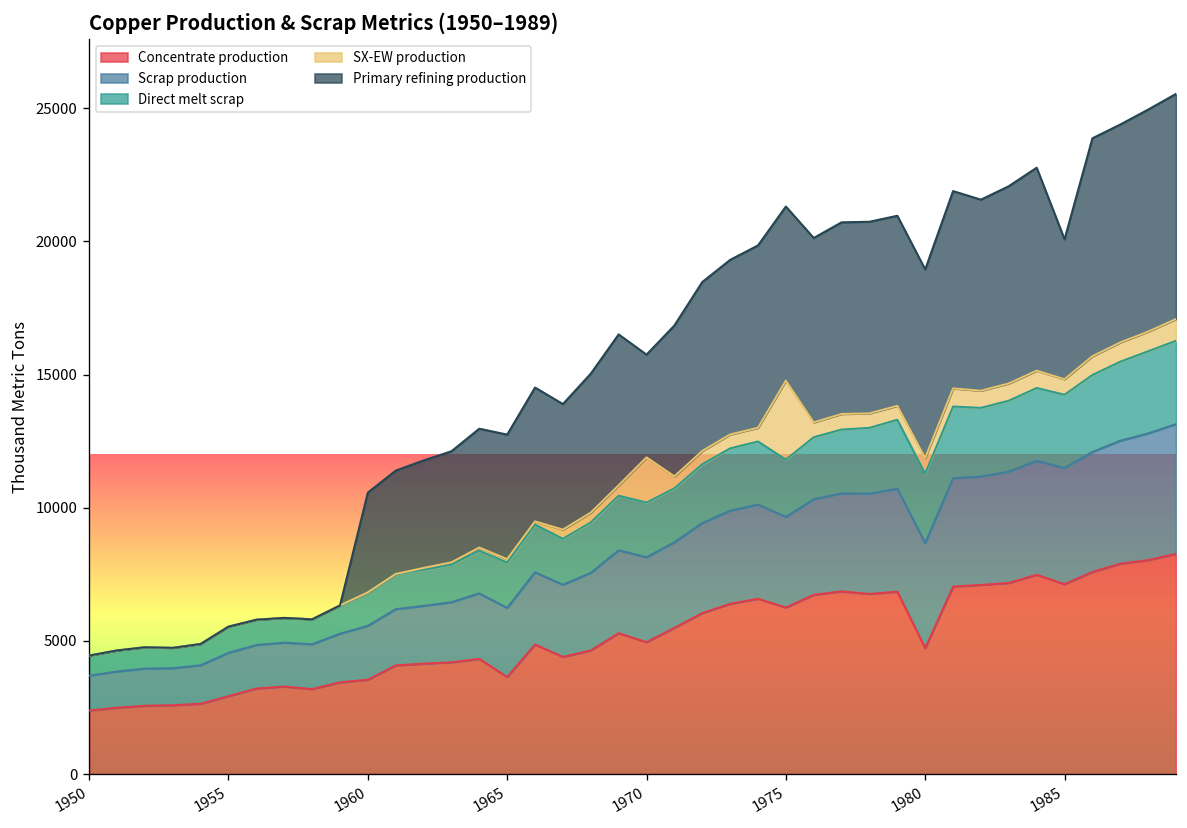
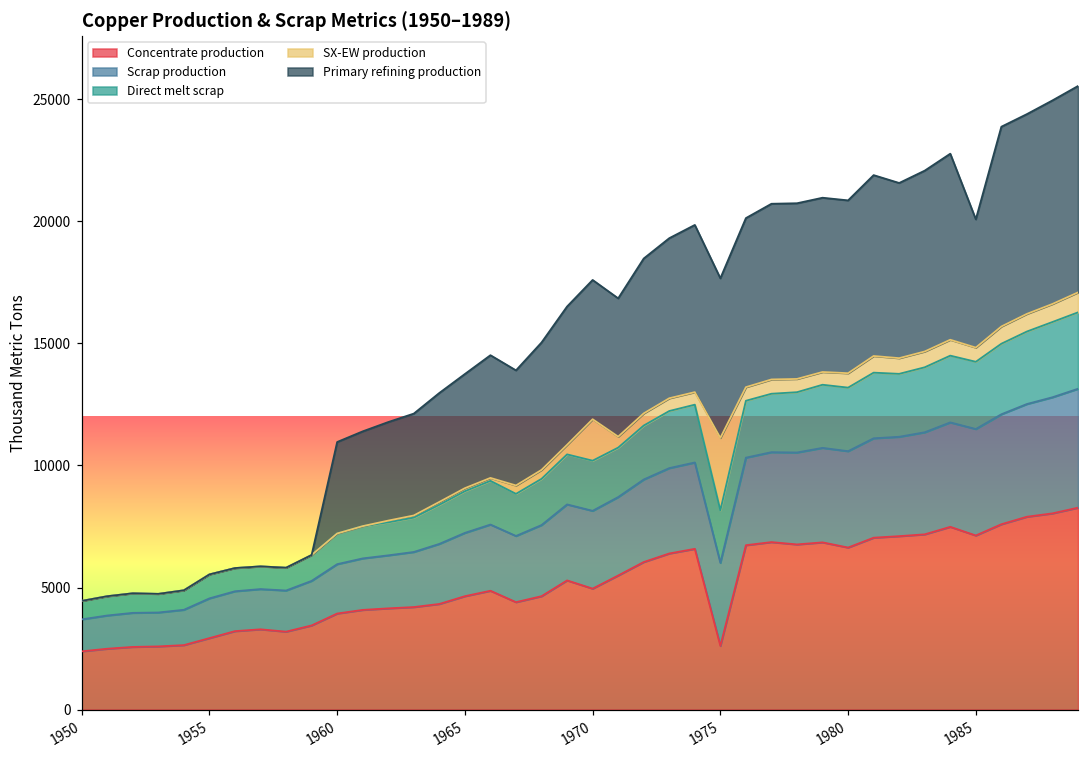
Concentrate production, 1960: 3500 -> 3900
Concentrate production, 1965: 3600 -> 4600
Primary refining production, 1970: 3900 -> 5700
Concentrate production, 1975: 6300 -> 2600
Concentrate production, 1980: 4700 -> 6600
